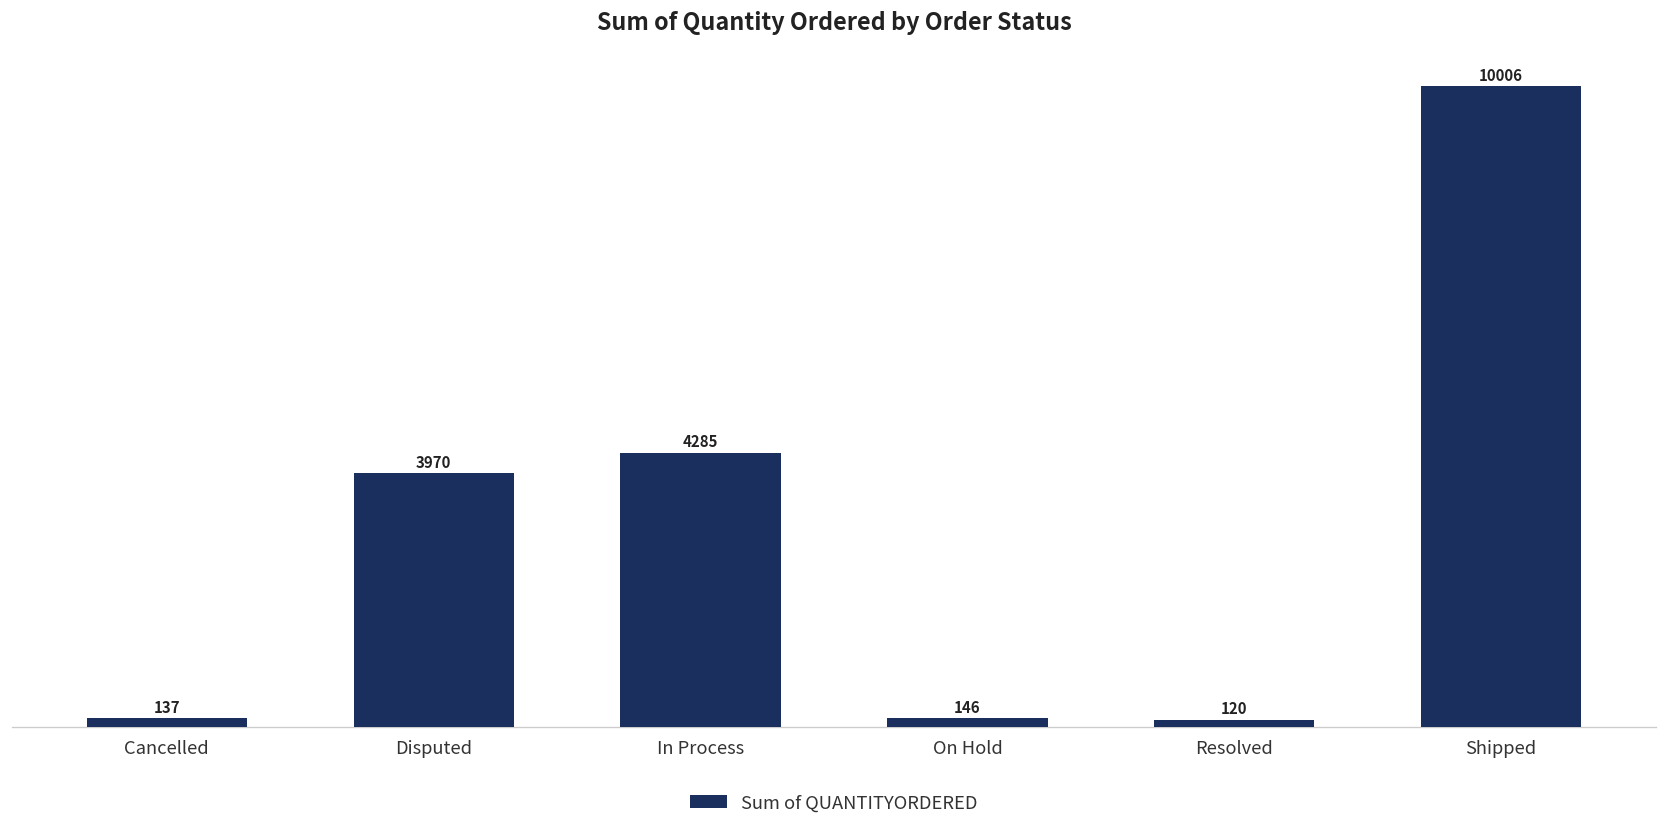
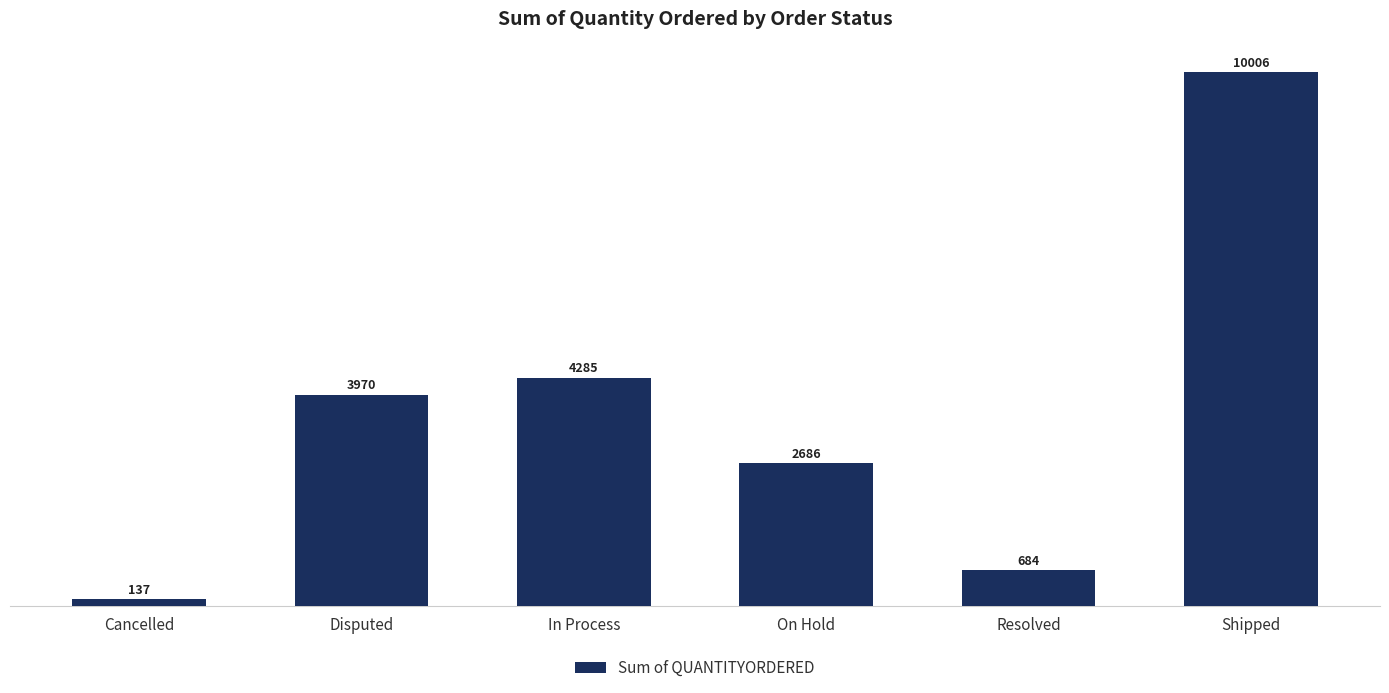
On Hold: 146 -> 2686
Resolved: 120 -> 684
